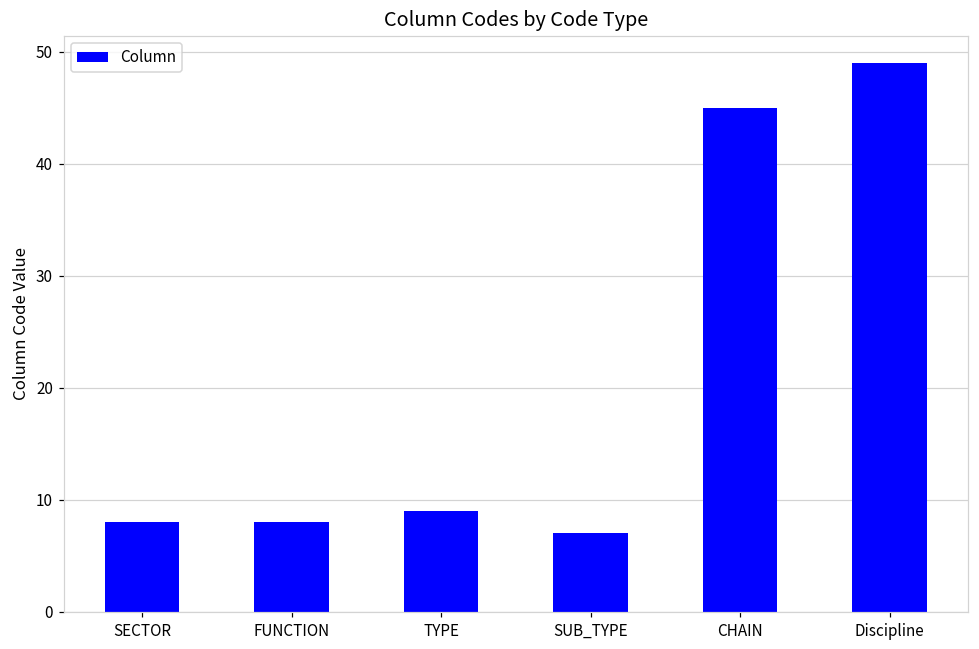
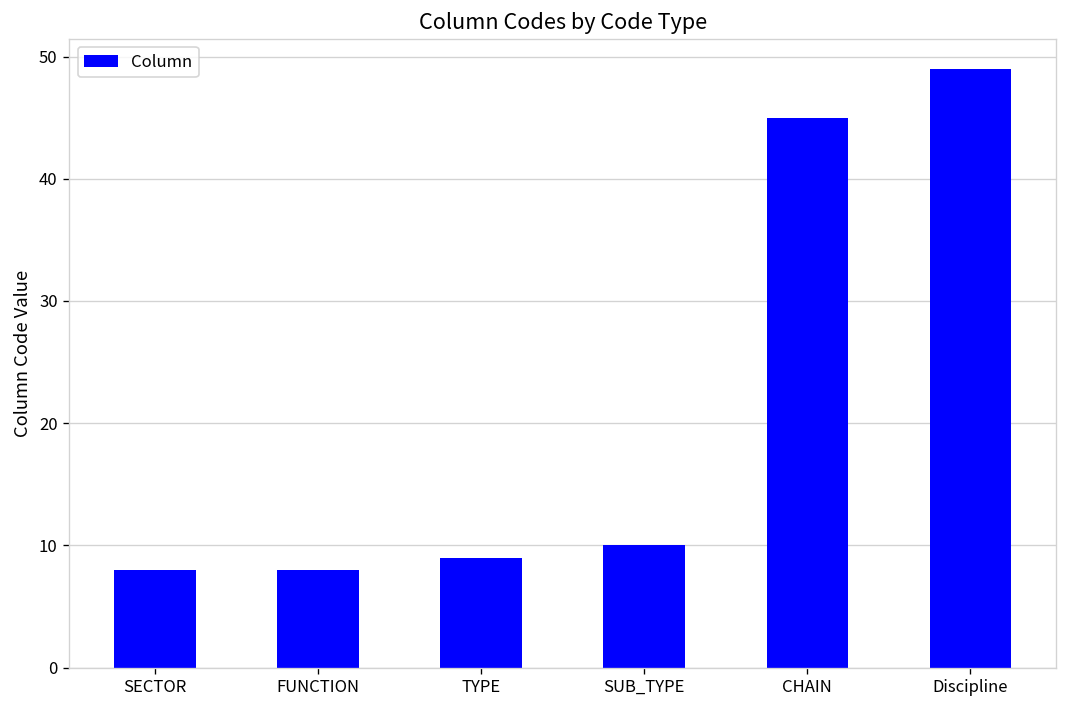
SUB_TYPE: 7 -> 10
